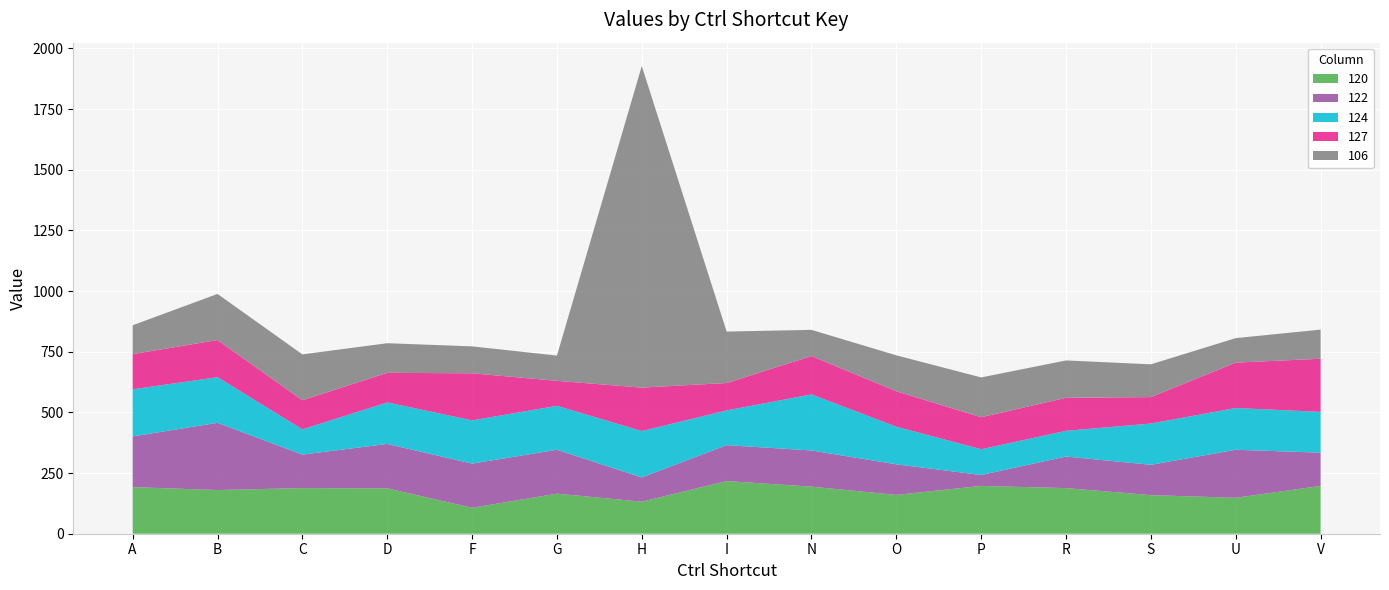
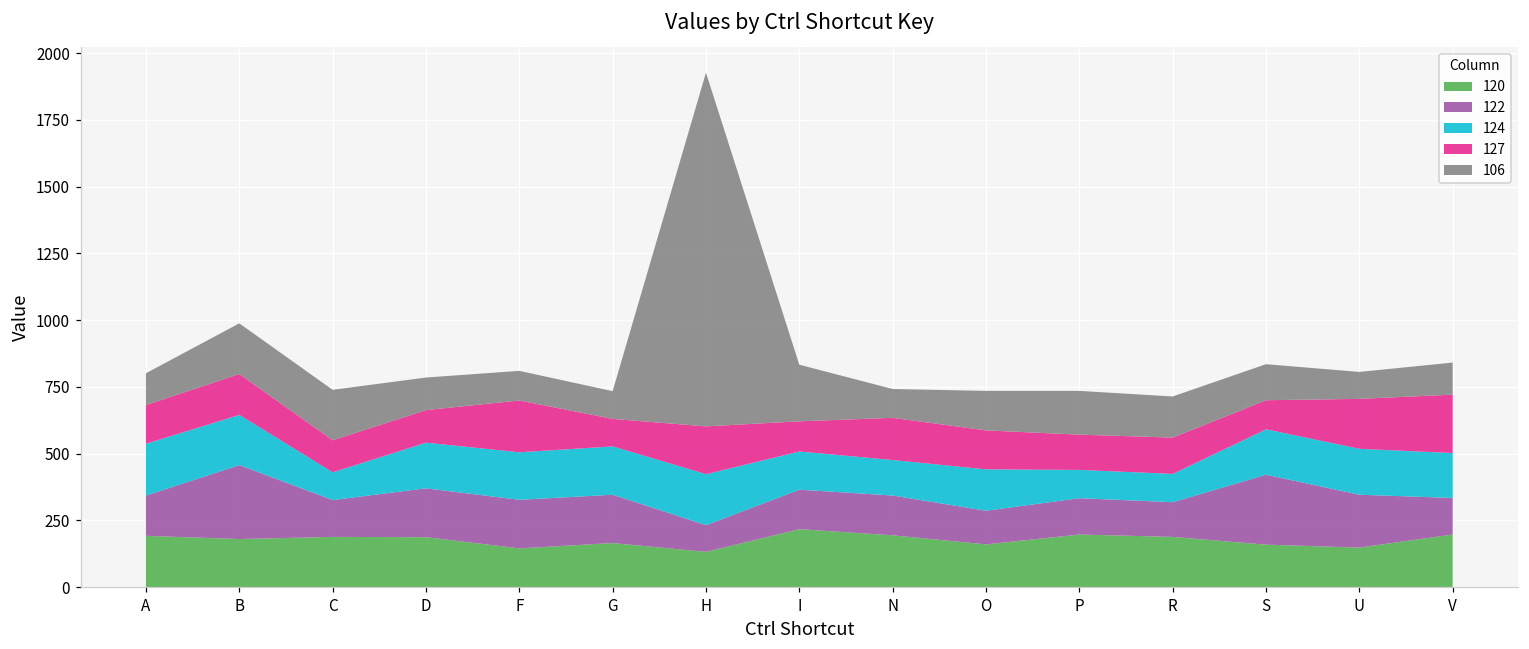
122, A: 210 -> 150
120, F: 110 -> 150
124, N: 230 -> 130
122, P: 50 -> 140
122, S: 130 -> 260
